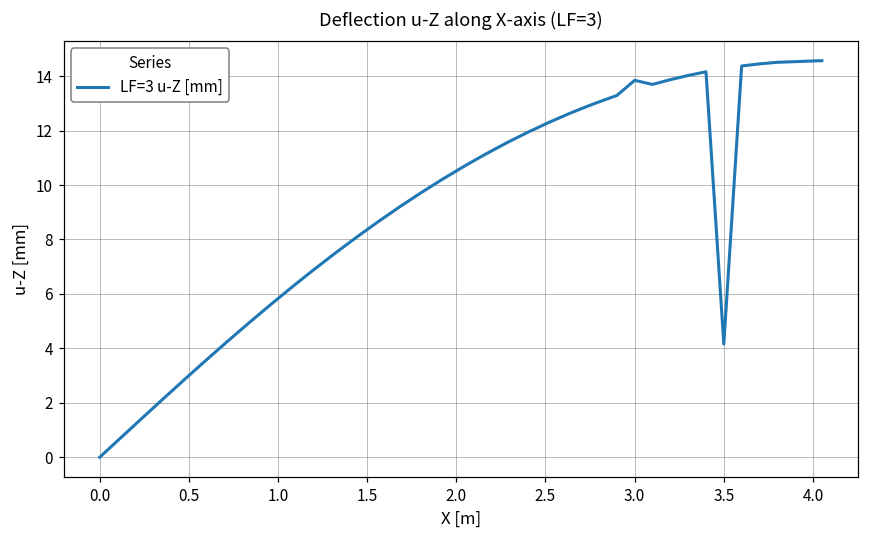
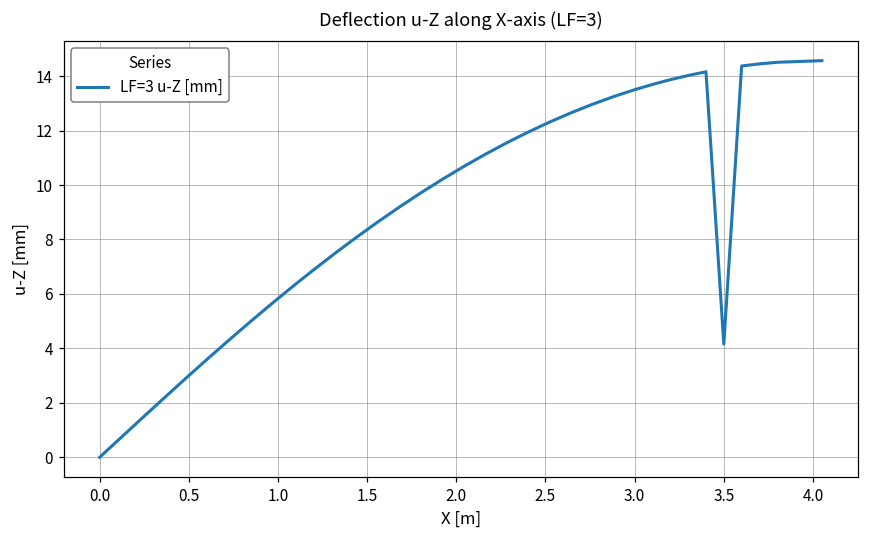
3.0: 13.8 -> 13.5
